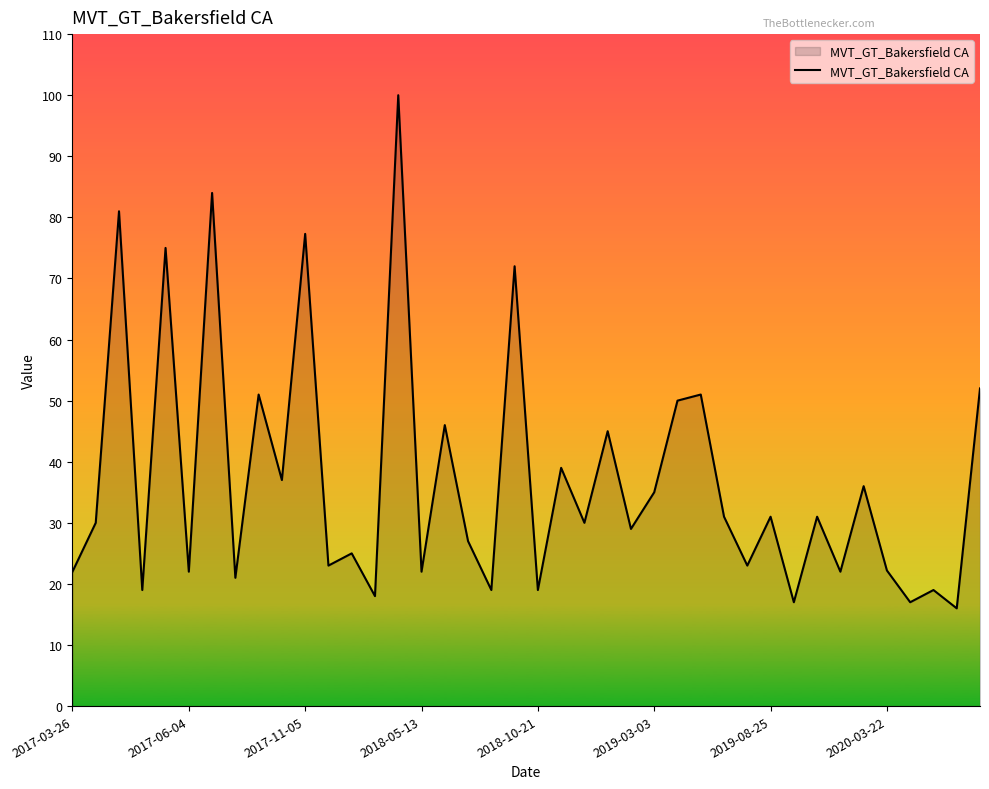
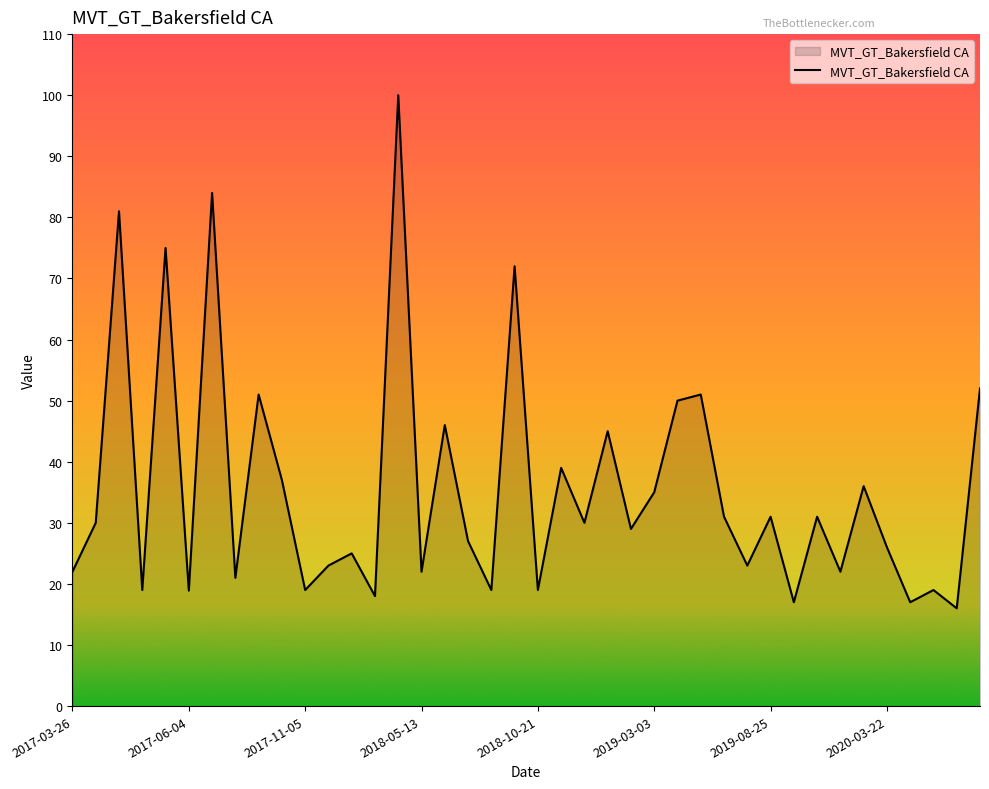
2017-06-04: 22 -> 19
2017-11-05: 77 -> 19
2020-03-22: 22 -> 26
